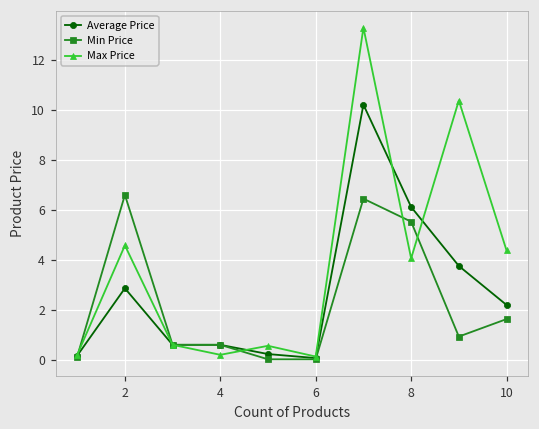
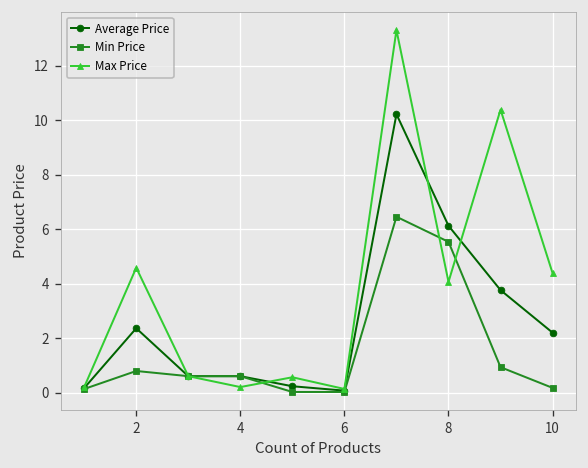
Average Price, 2: 2.9 -> 2.4
Min Price, 2: 6.6 -> 0.8
Min Price, 10: 1.6 -> 0.2
